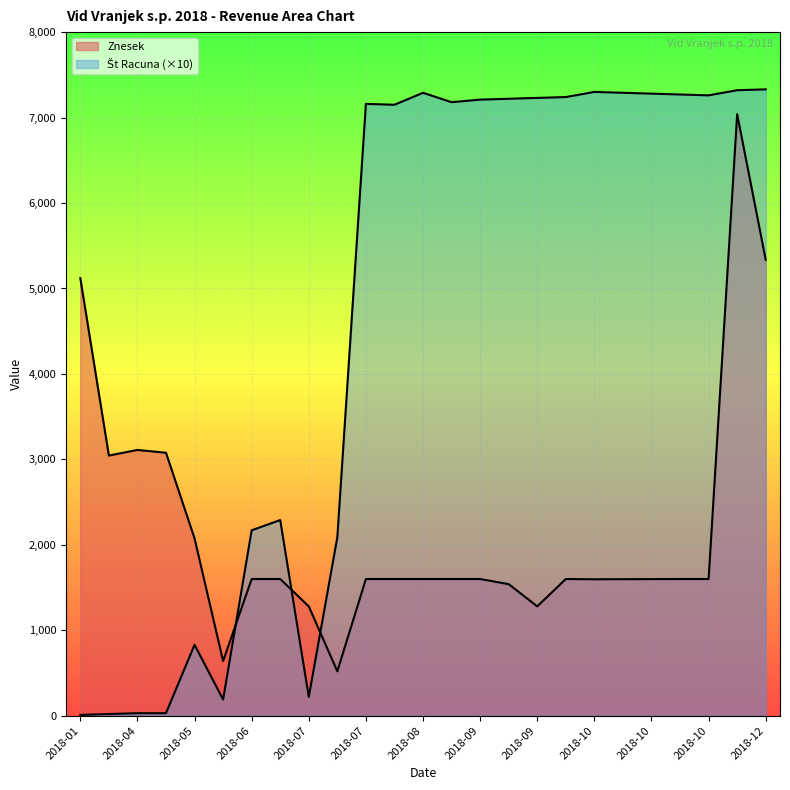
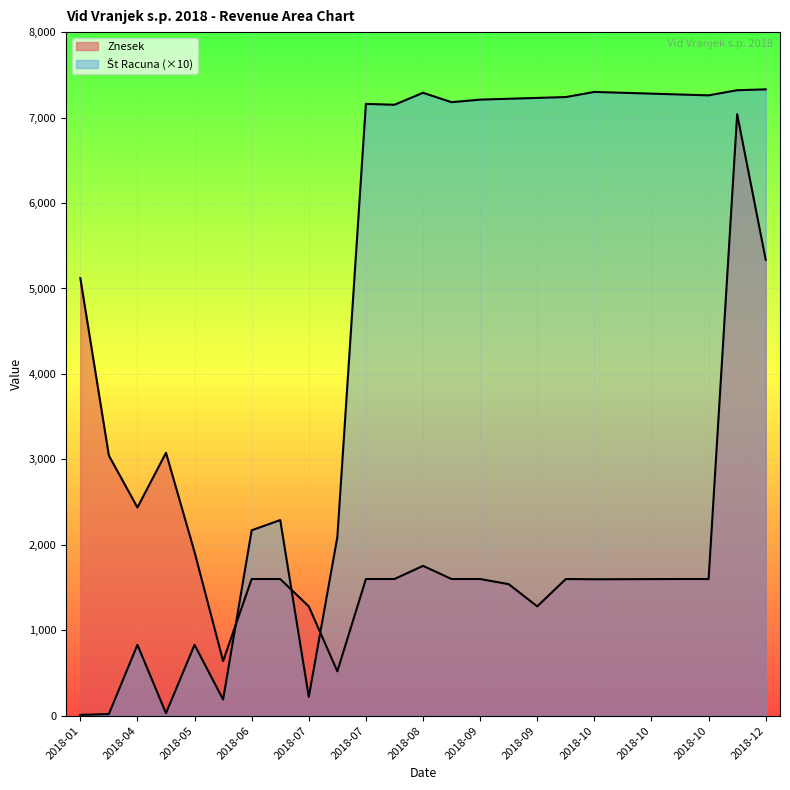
Znesek, 2018-04: 3,100 -> 2,400
Št Racuna (×10), 2018-04: 0 -> 800
Znesek, 2018-05: 2,100 -> 1,900
Znesek, 2018-08: 1,600 -> 1,800
